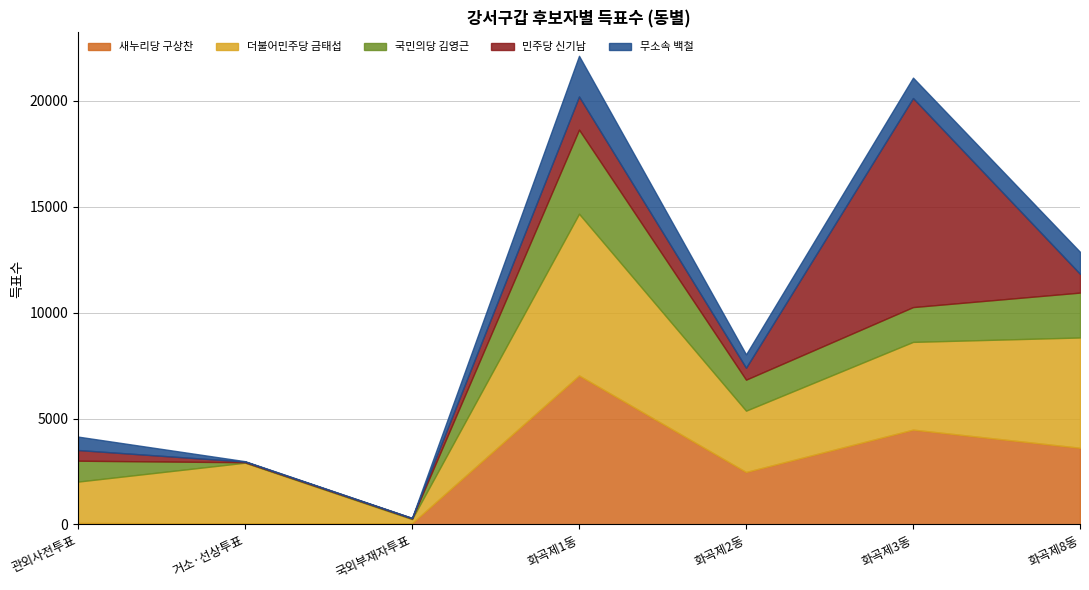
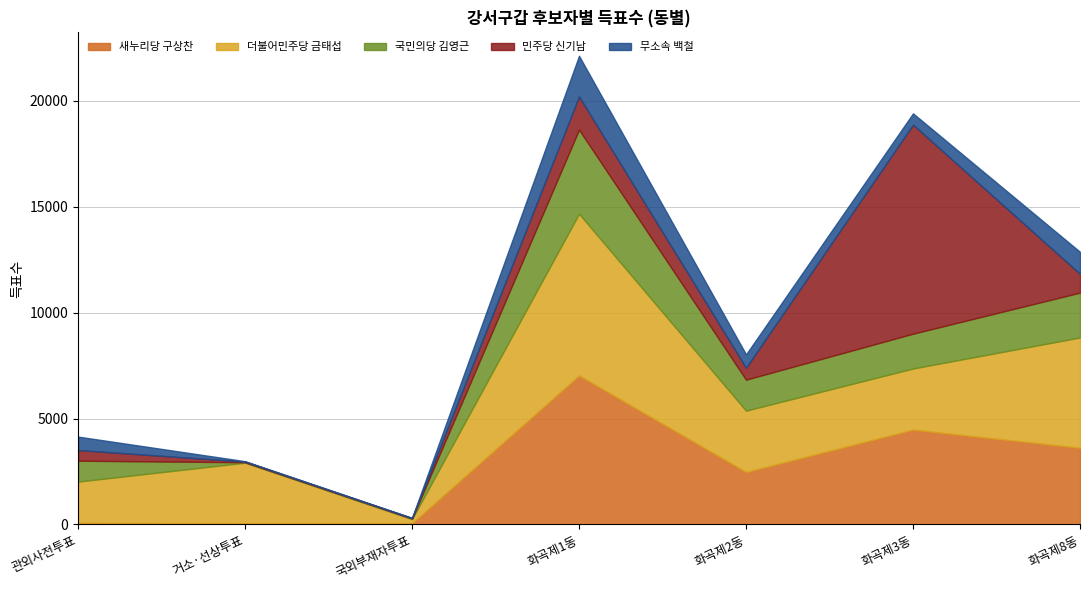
더불어민주당 금태섭, 화곡제3동: 4100 -> 2900
무소속 백철, 화곡제3동: 1000 -> 500
